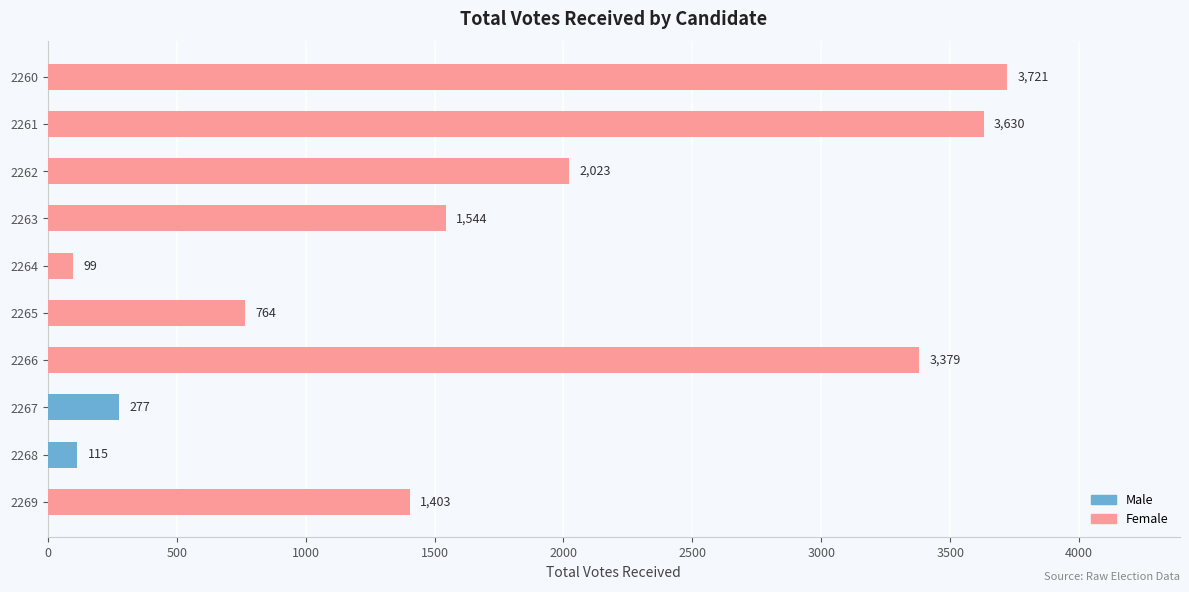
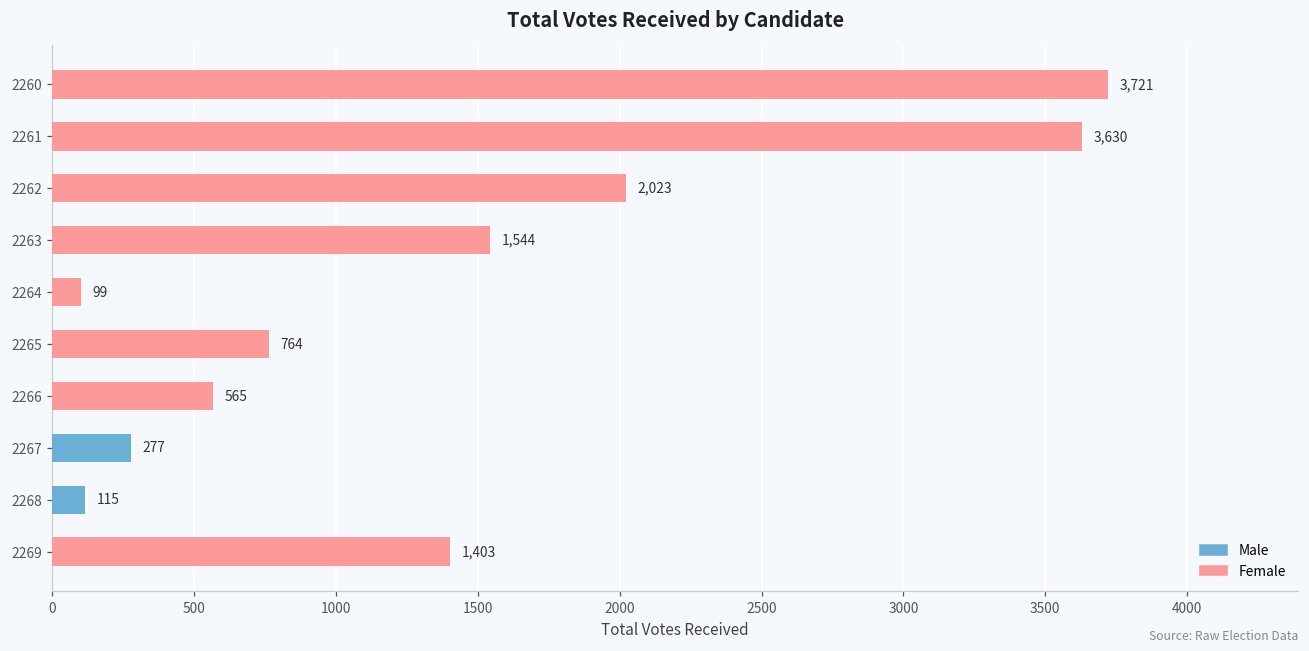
2266: 3,379 -> 565
